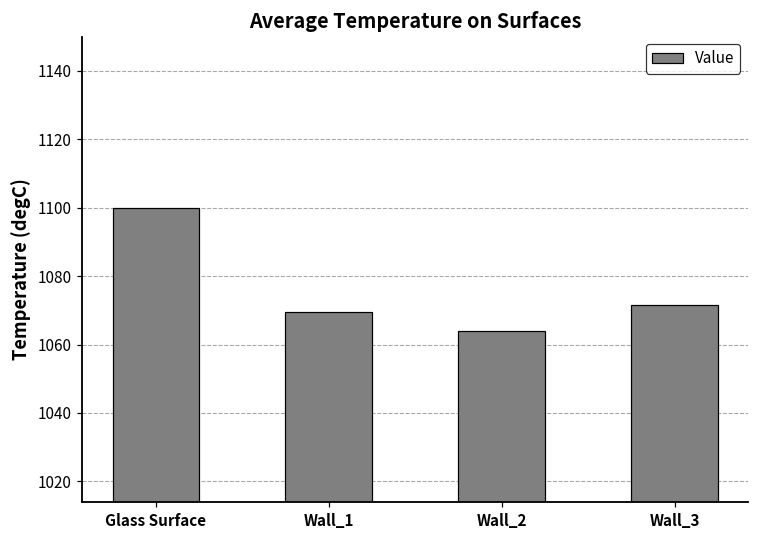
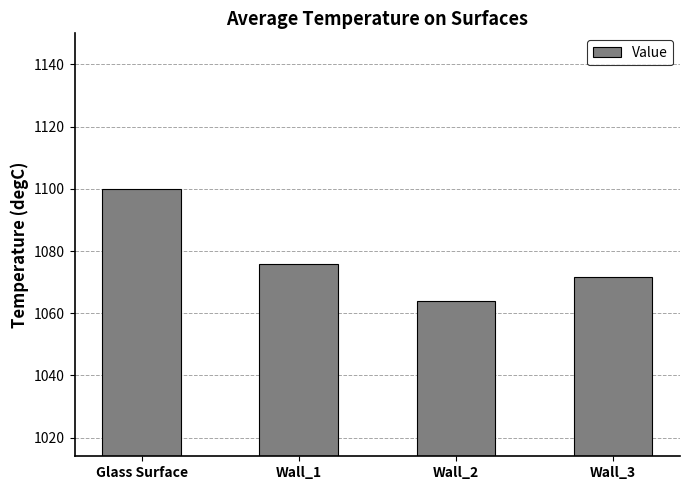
Wall_1: 1069 -> 1076
